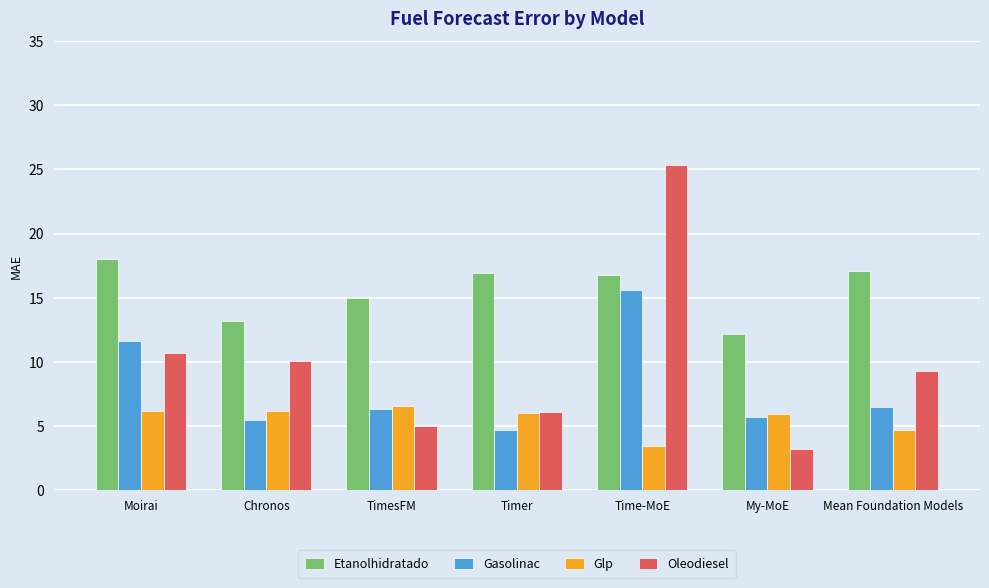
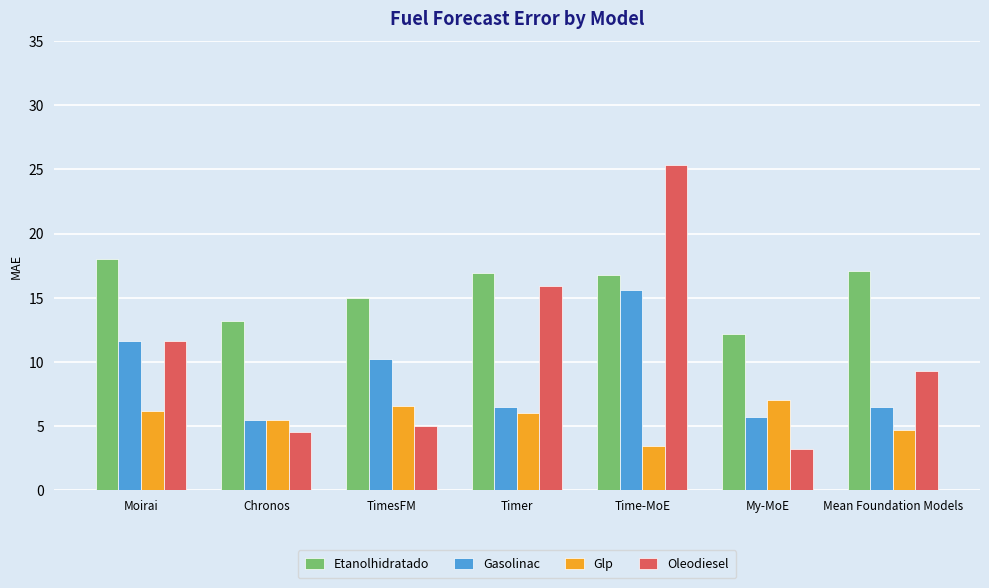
Oleodiesel, Moirai: 10.7 -> 11.6
Glp, Chronos: 6.2 -> 5.4
Oleodiesel, Chronos: 10.1 -> 4.5
Gasolinac, TimesFM: 6.3 -> 10.2
Gasolinac, Timer: 4.6 -> 6.4
Oleodiesel, Timer: 6.1 -> 15.9
Glp, My-MoE: 5.9 -> 7.0
